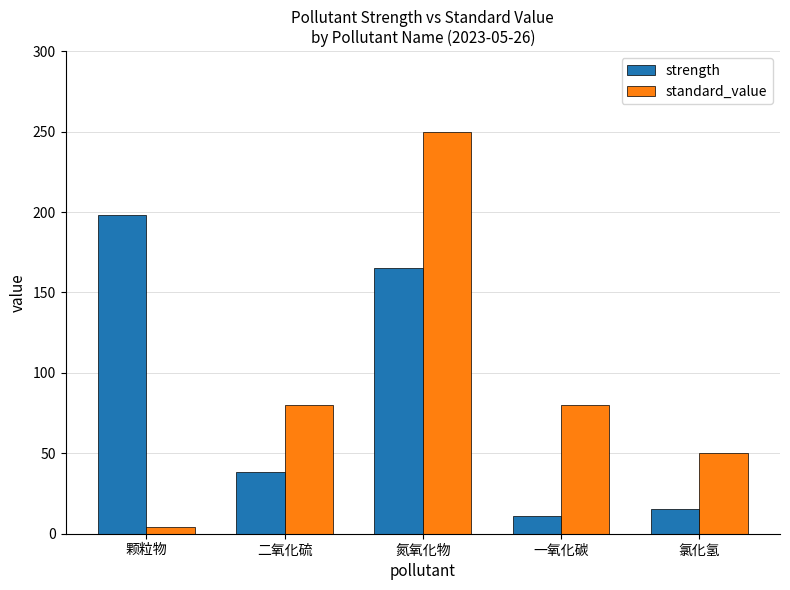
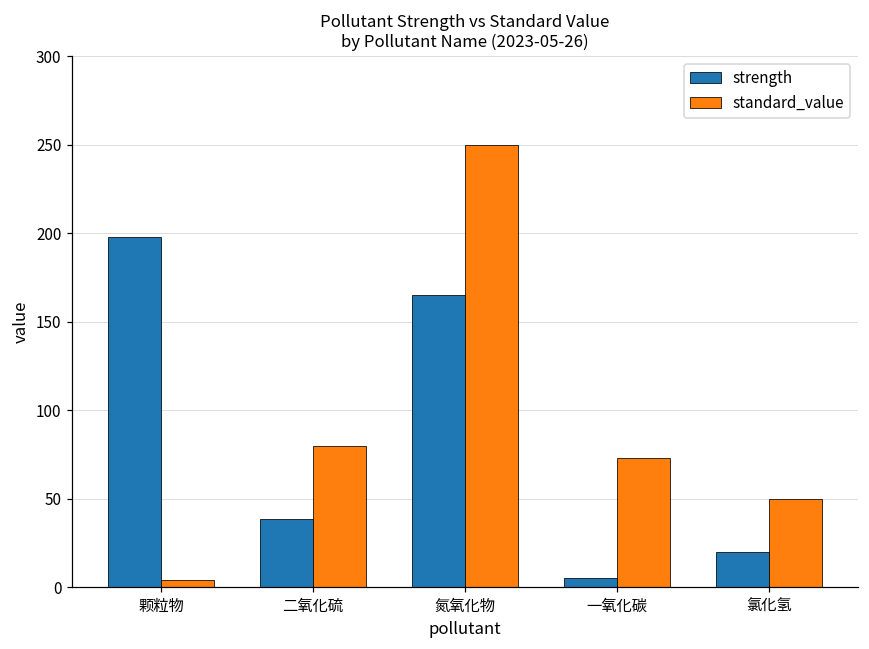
strength, 一氧化碳: 11 -> 5
standard_value, 一氧化碳: 80 -> 73
strength, 氯化氢: 15 -> 20
